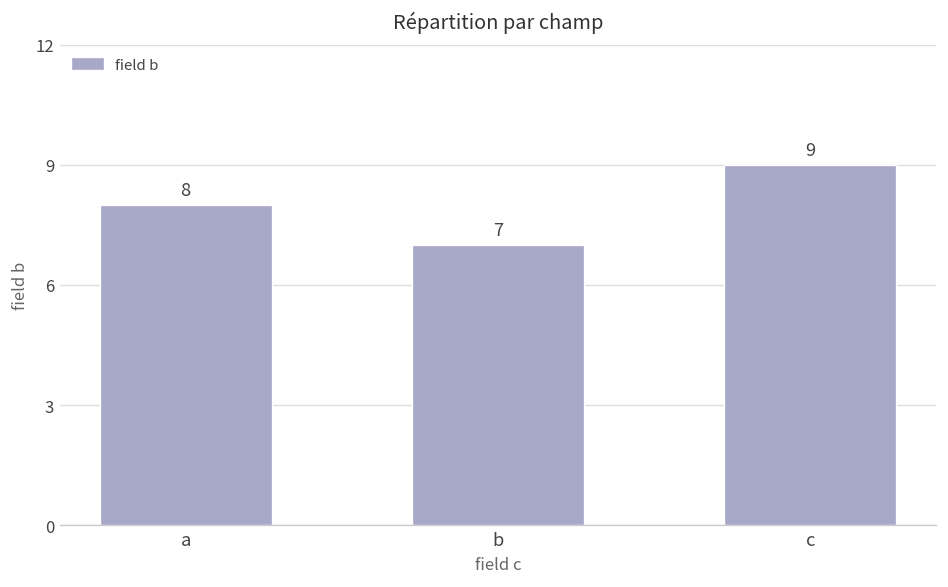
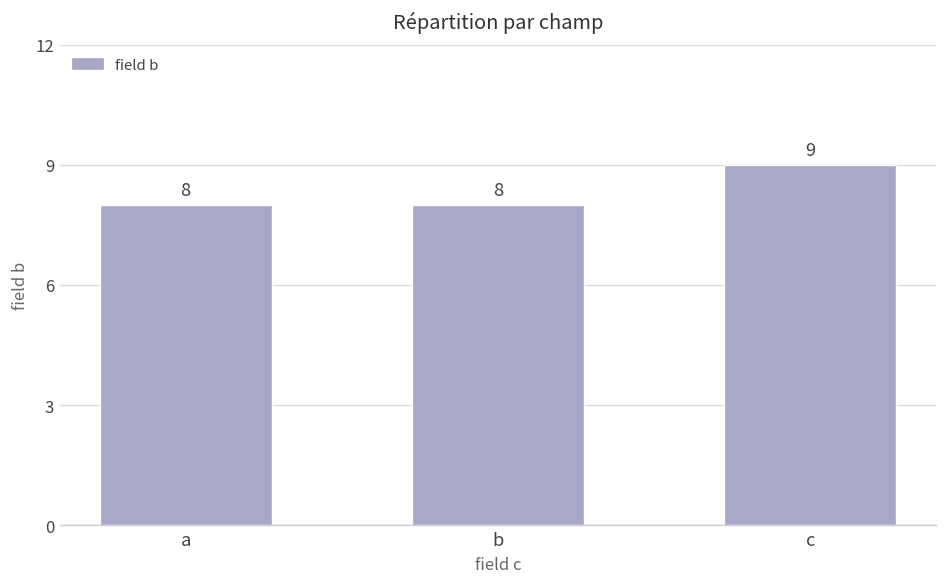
b: 7 -> 8
